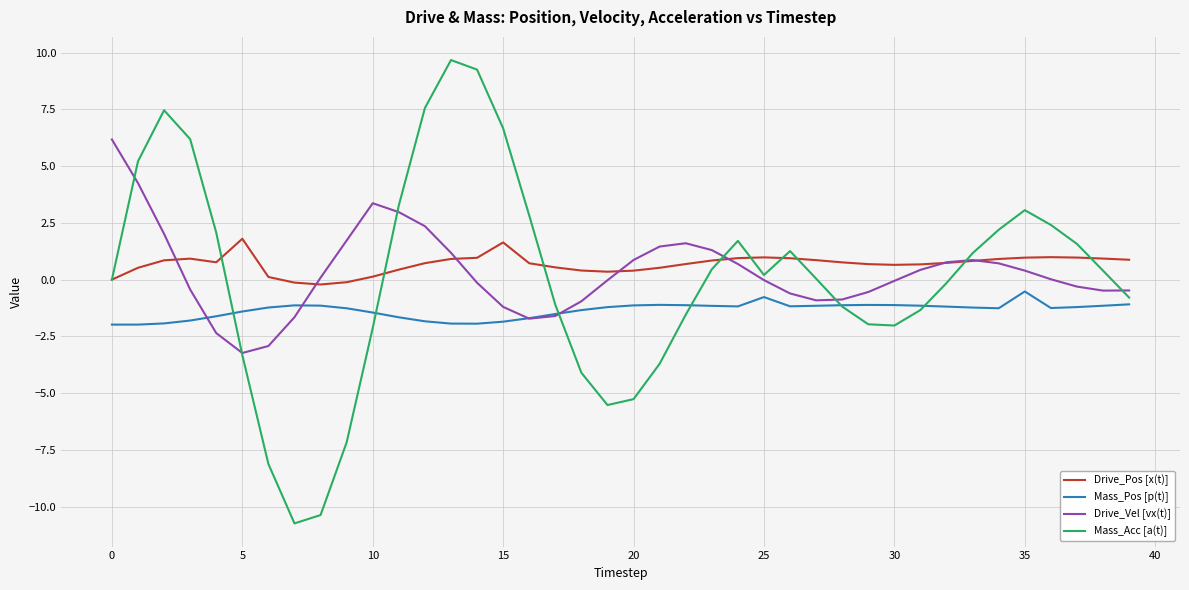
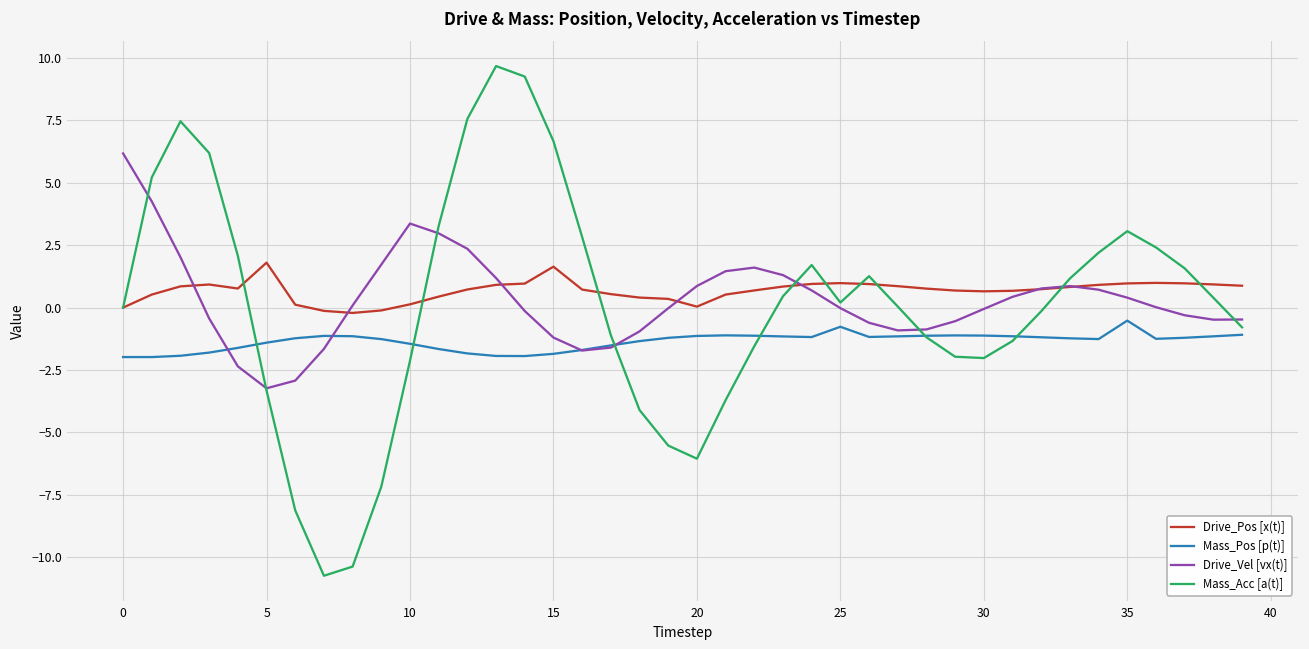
Drive_Pos [x(t)], 20: 0.4 -> 0.0
Mass_Acc [a(t)], 20: -5.3 -> -6.1
